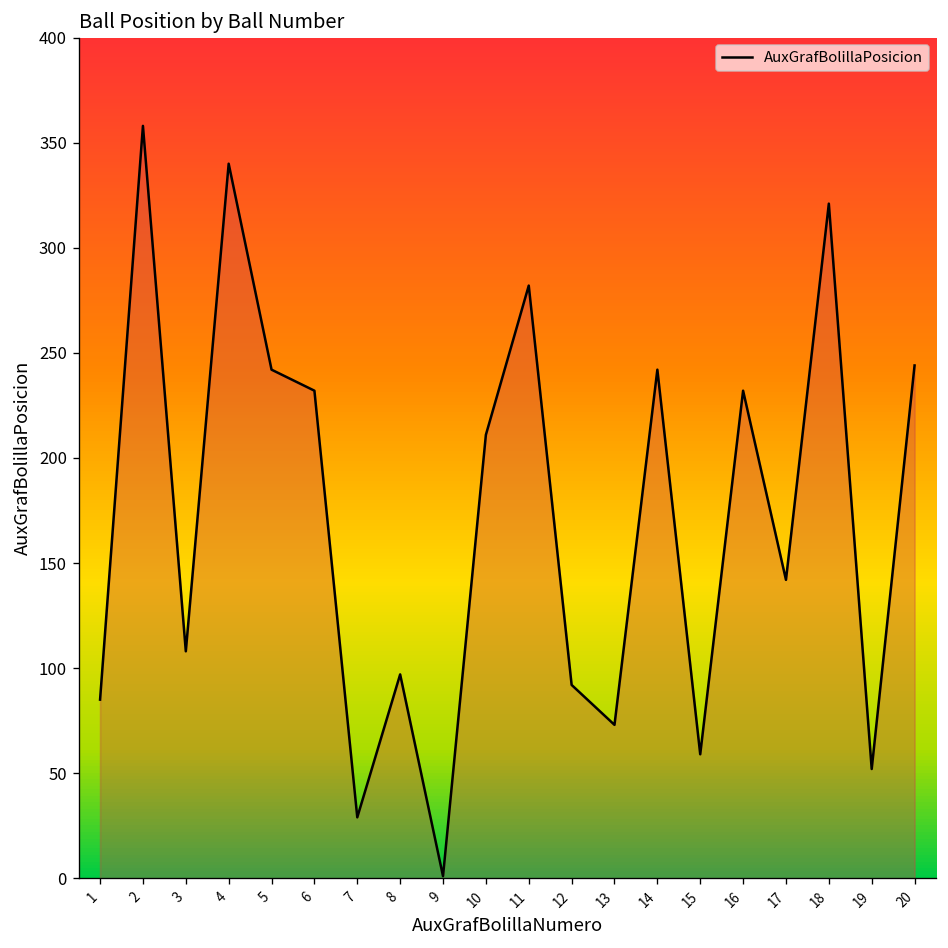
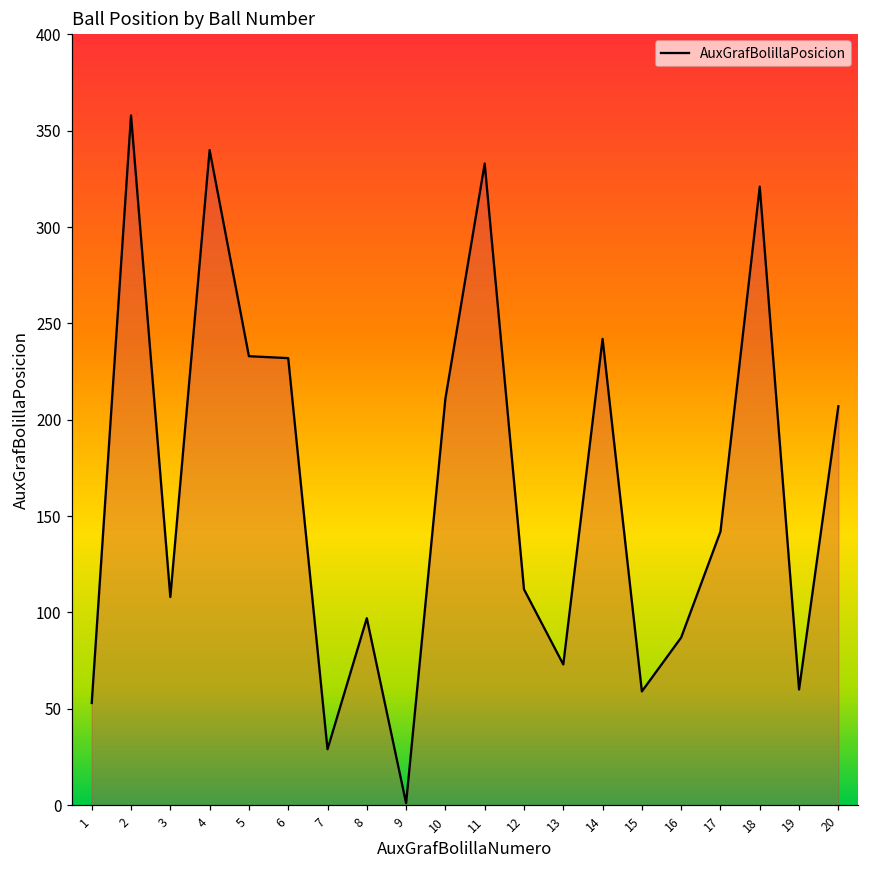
1: 85 -> 53
5: 242 -> 233
11: 282 -> 333
12: 92 -> 112
16: 232 -> 87
19: 52 -> 60
20: 244 -> 207
